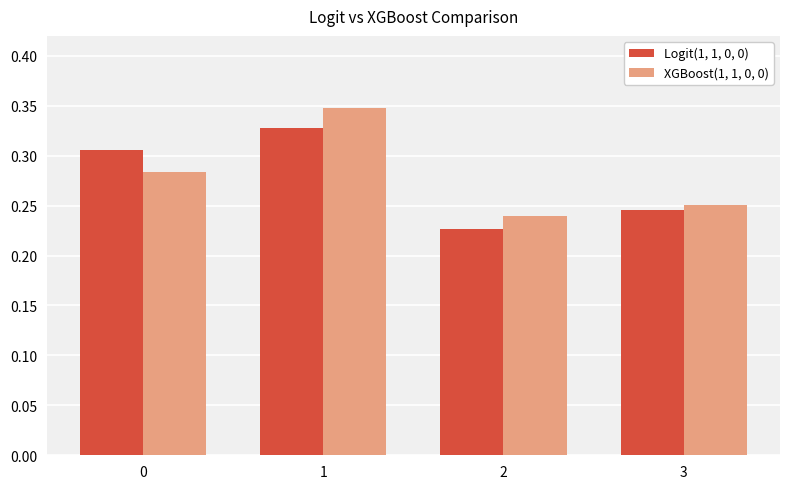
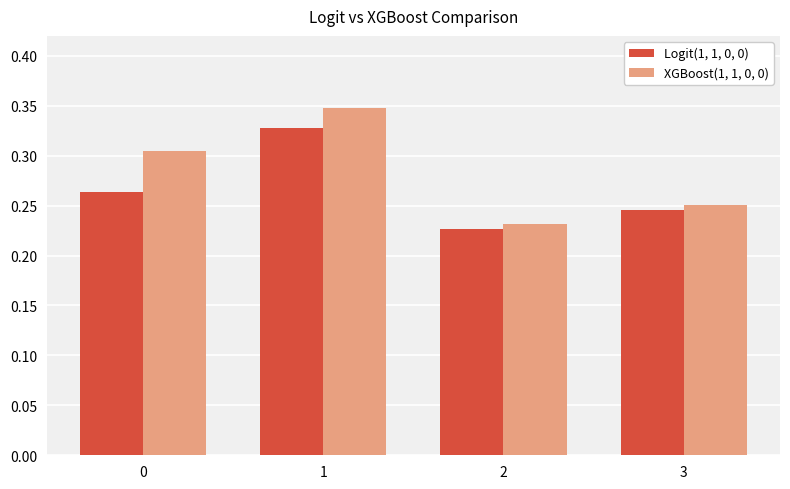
Logit(1, 1, 0, 0), 0: 0.31 -> 0.26
XGBoost(1, 1, 0, 0), 0: 0.28 -> 0.30
XGBoost(1, 1, 0, 0), 2: 0.24 -> 0.23
